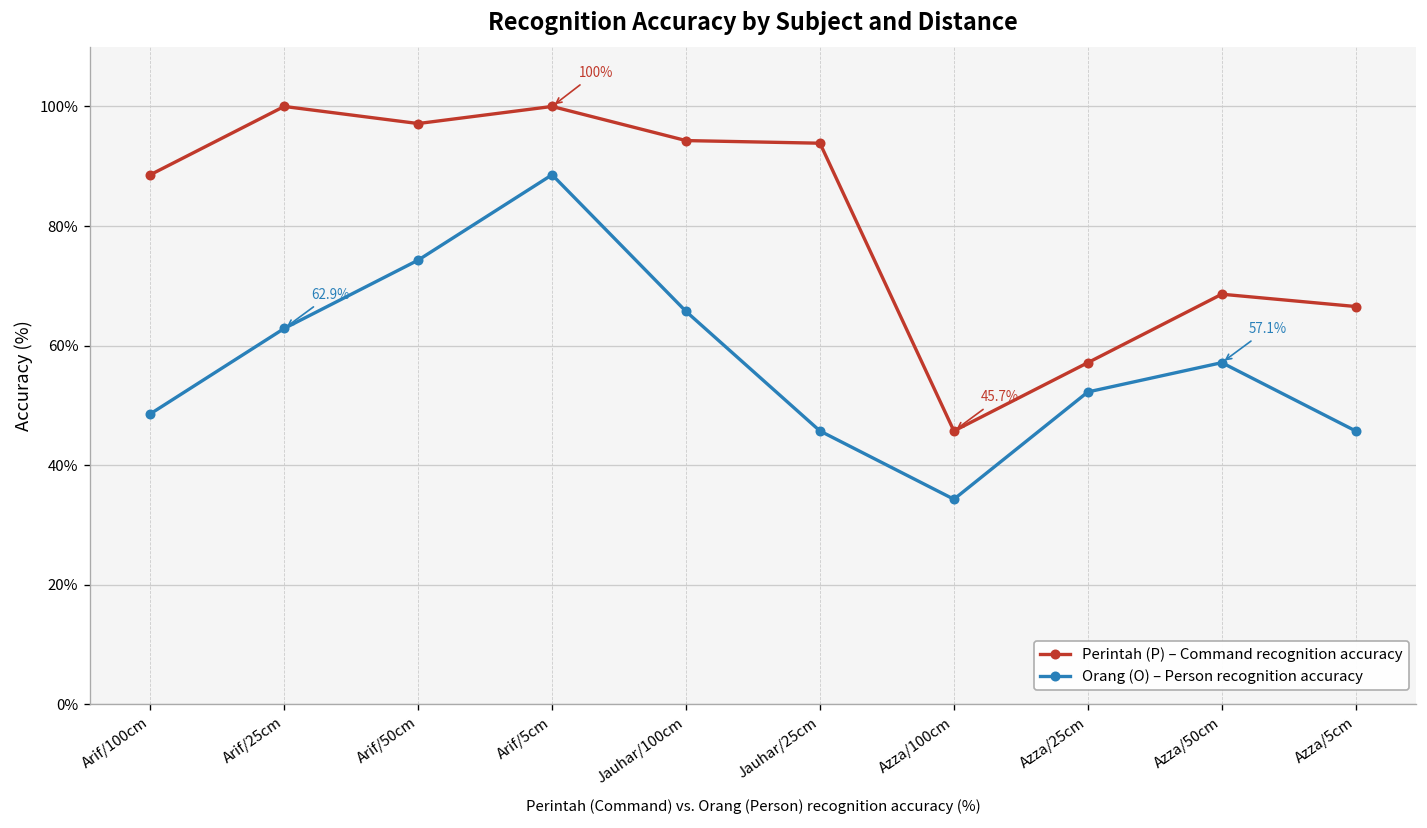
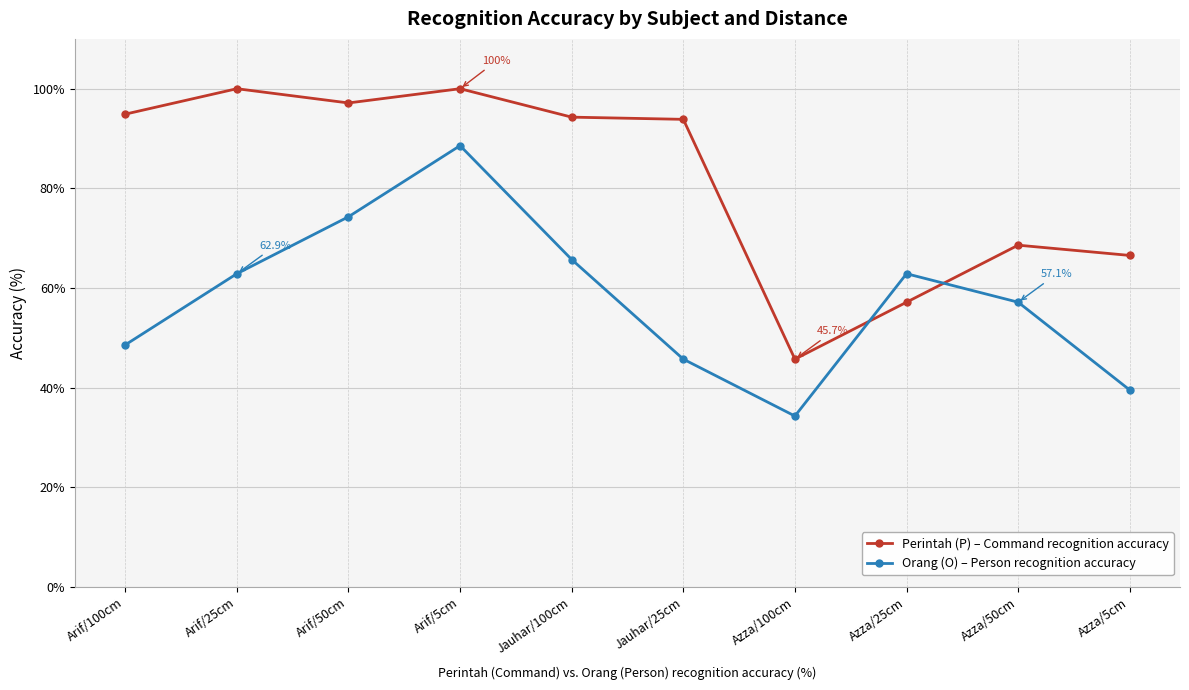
Perintah (P) – Command recognition accuracy, Arif/100cm: 89% -> 95%
Orang (O) – Person recognition accuracy, Azza/25cm: 52% -> 63%
Orang (O) – Person recognition accuracy, Azza/5cm: 46% -> 40%
